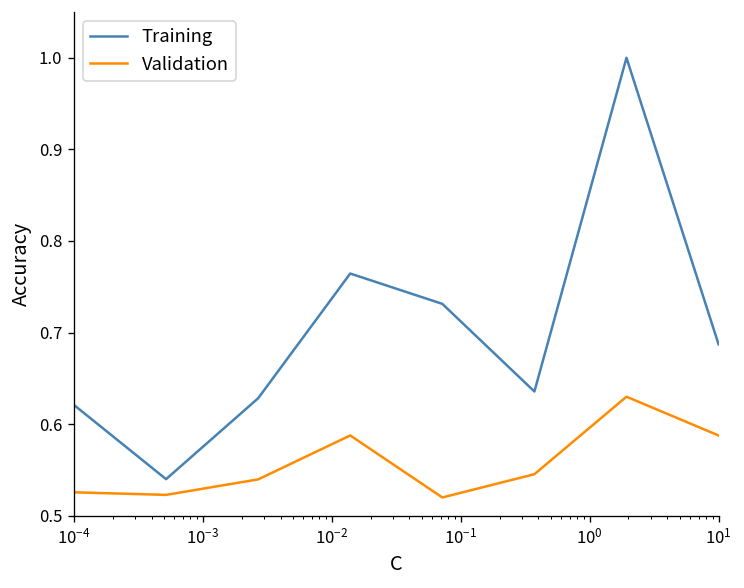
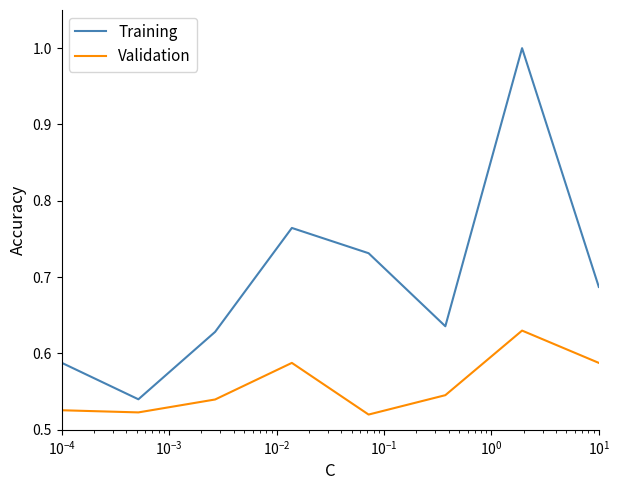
Training, 10^-4: 0.62 -> 0.59
